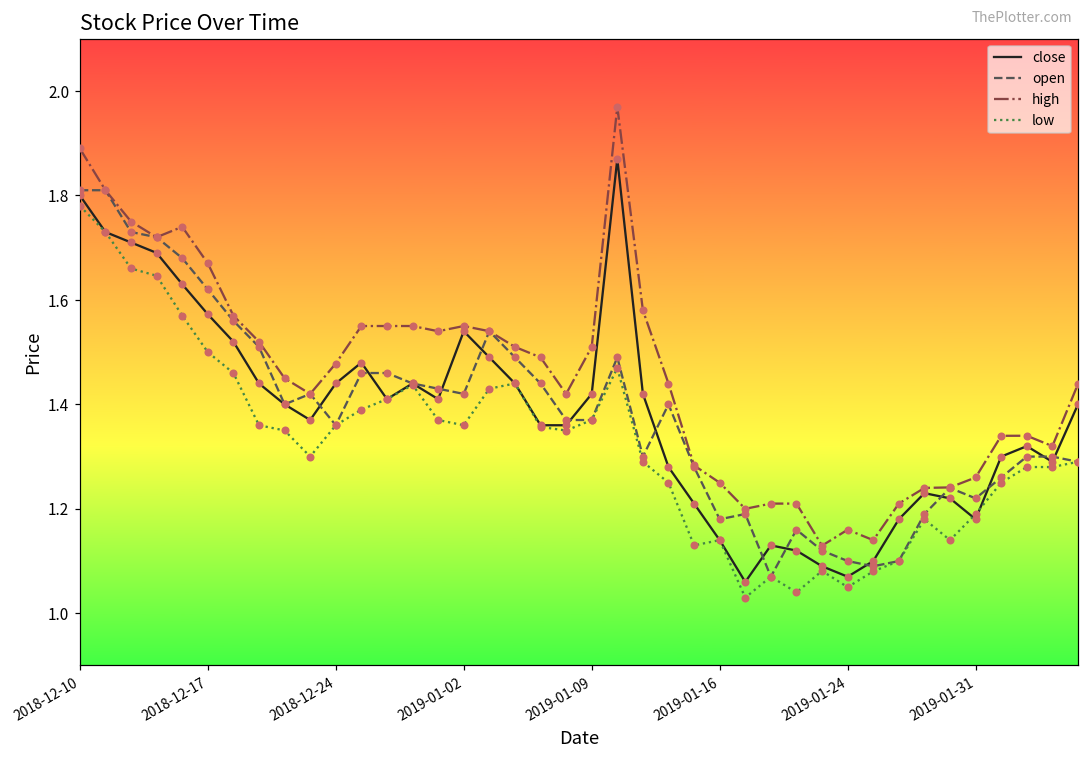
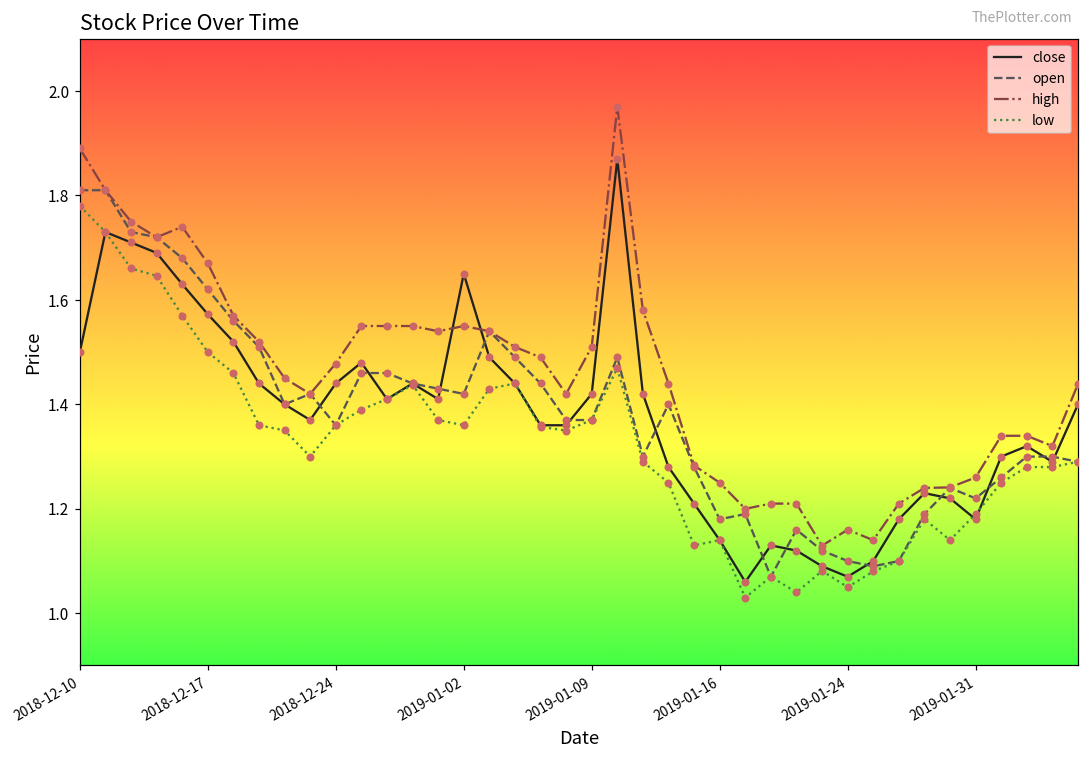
close, 2018-12-10: 1.8 -> 1.5
close, 2019-01-02: 1.54 -> 1.65
